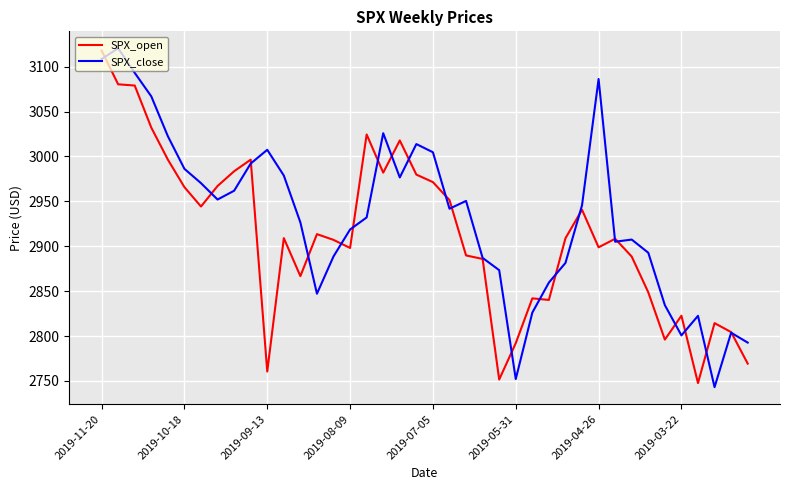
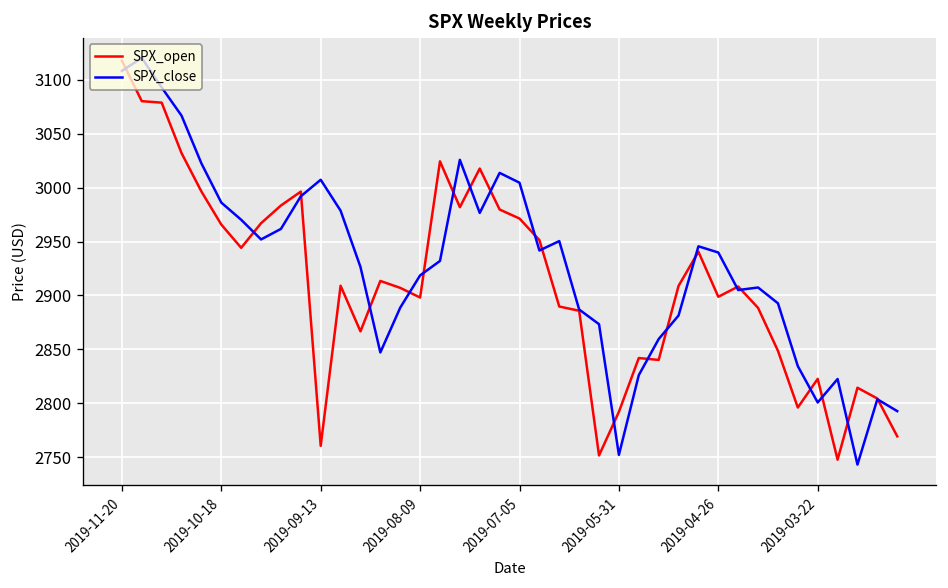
SPX_close, 2019-04-26: 3090 -> 2940
